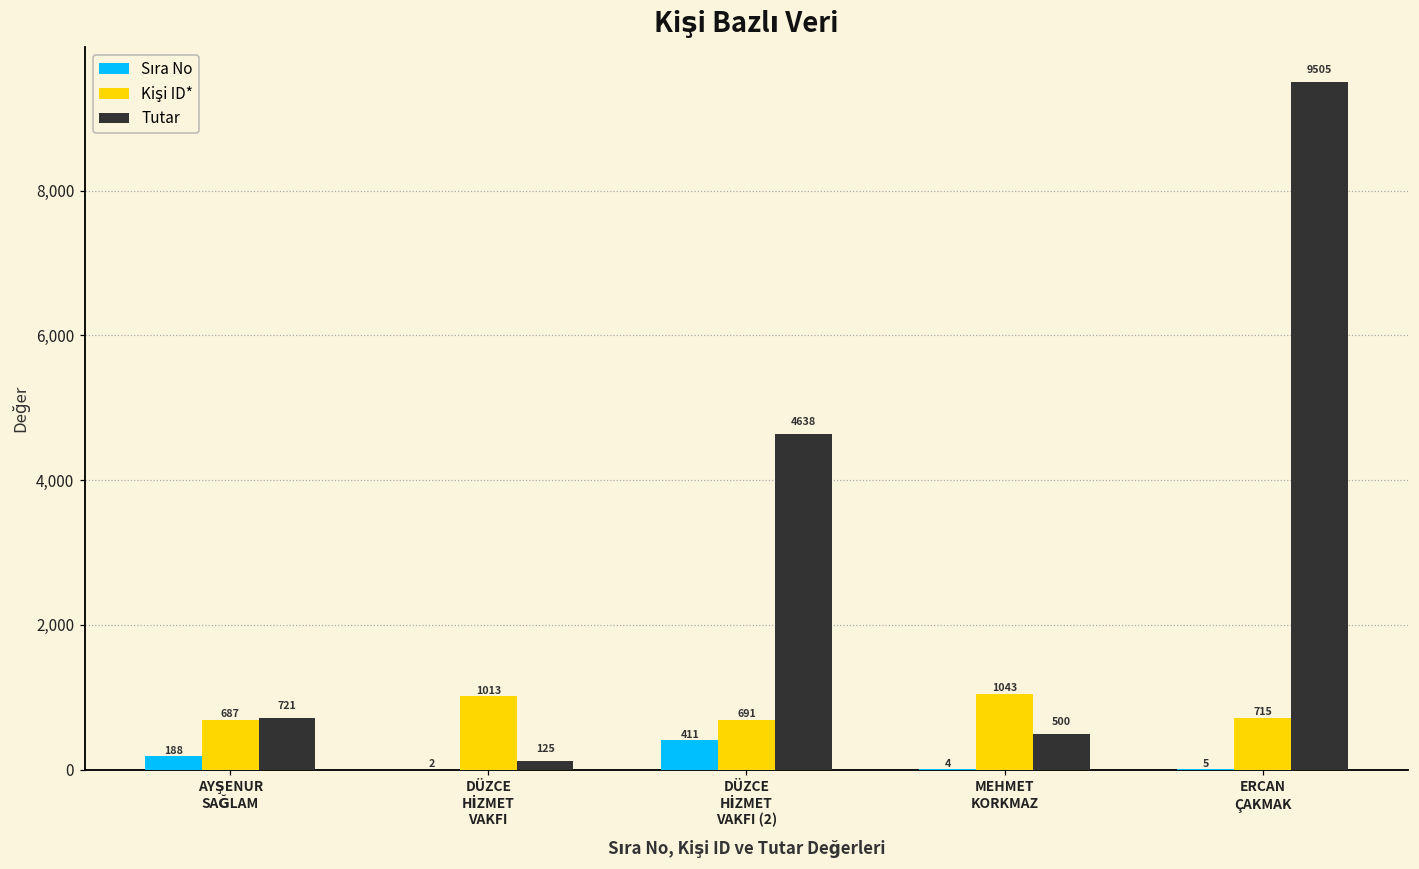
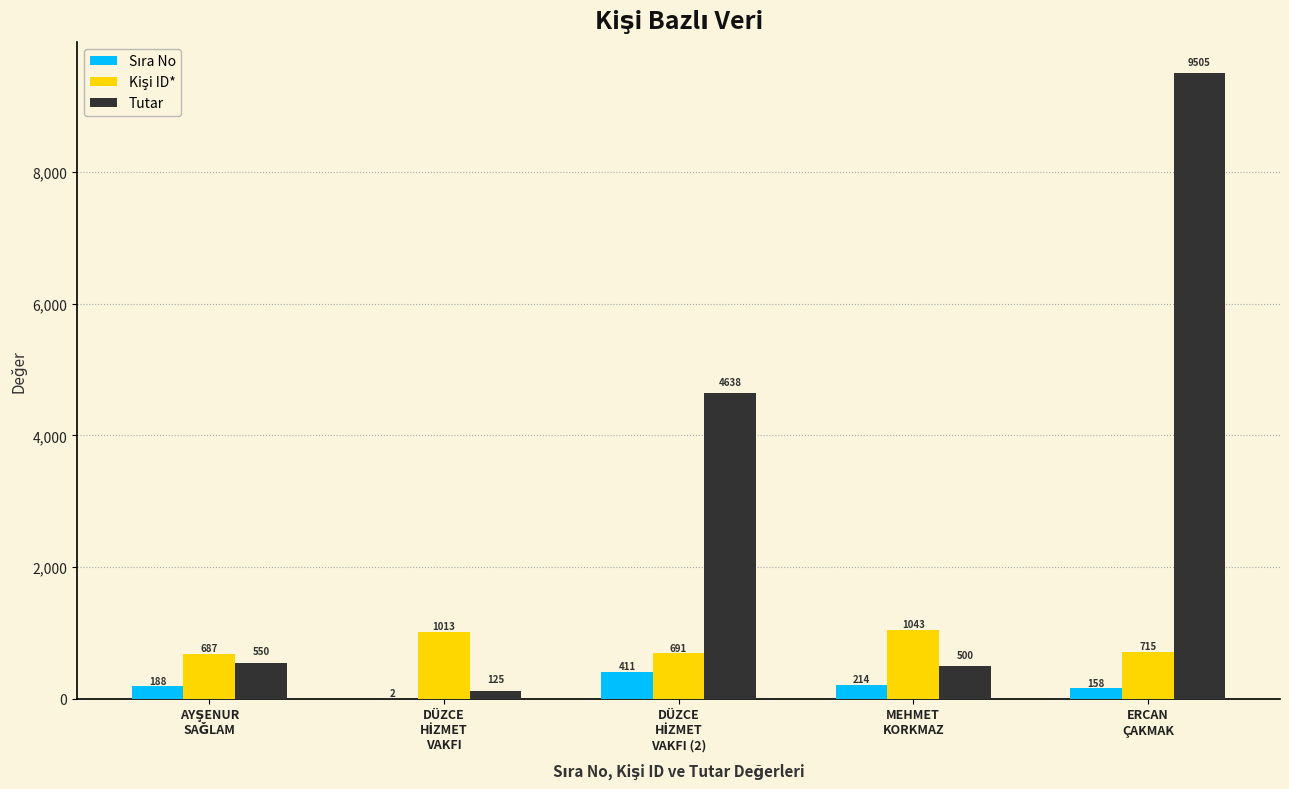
Tutar, AYŞENUR SAĞLAM: 721 -> 550
Sıra No, MEHMET KORKMAZ: 4 -> 214
Sıra No, ERCAN ÇAKMAK: 5 -> 158
